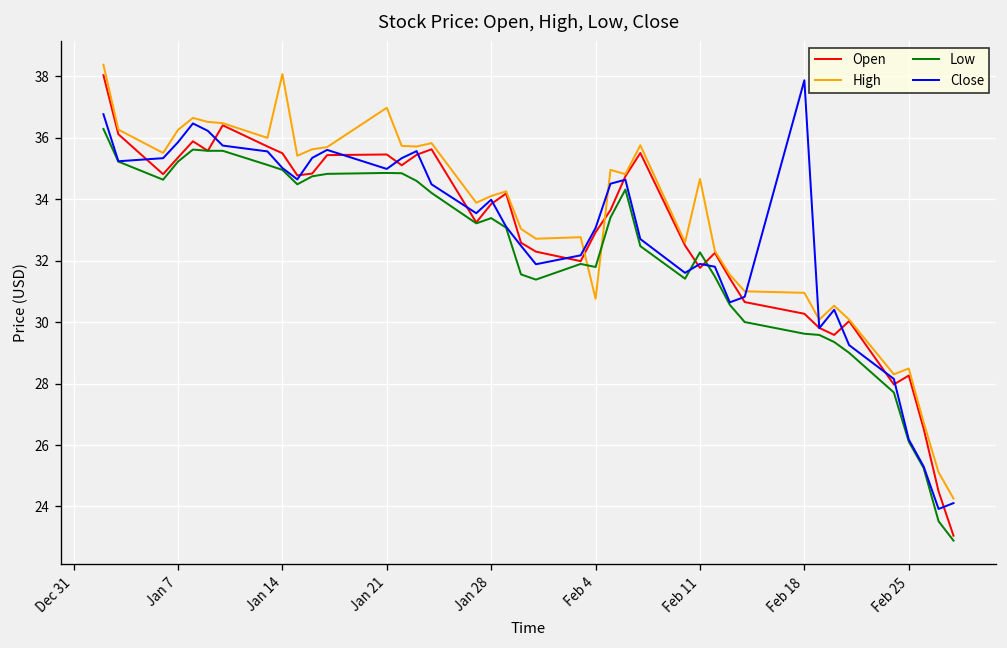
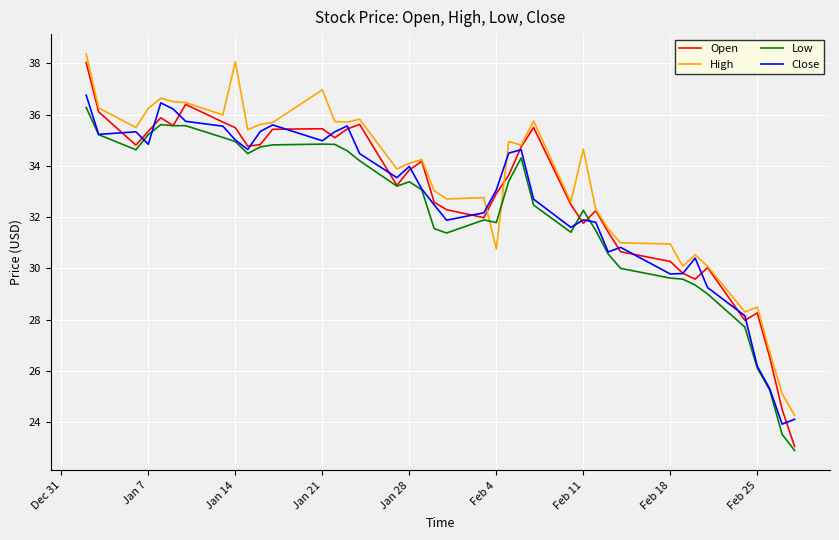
Close, Jan 7: 35.8 -> 34.8
Close, Feb 18: 37.9 -> 29.8
